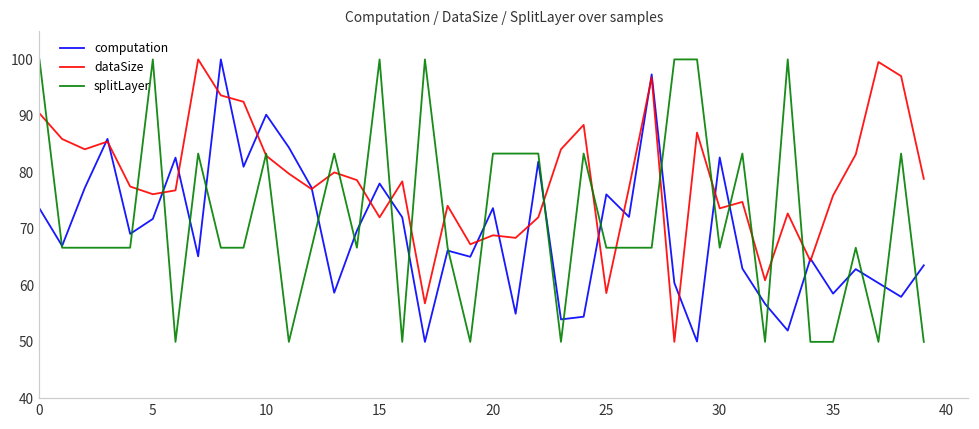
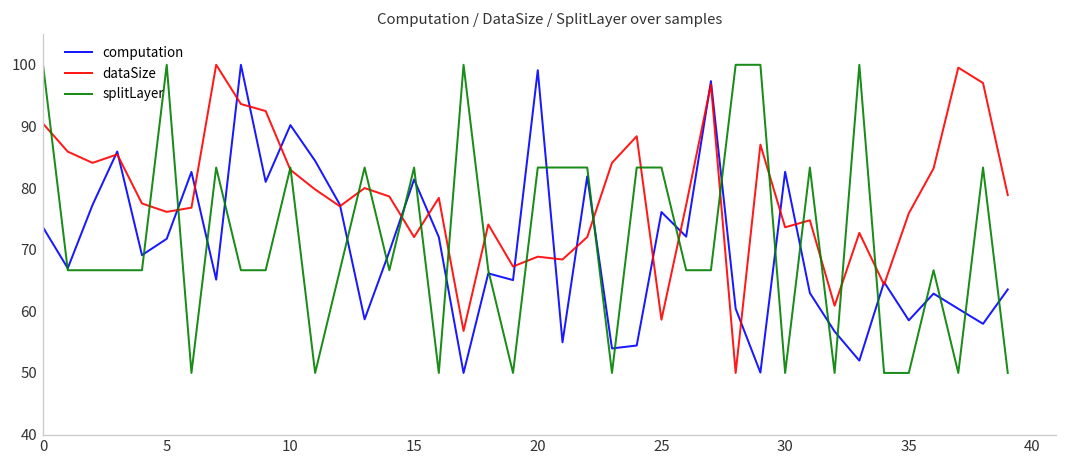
computation, 15: 78 -> 81
splitLayer, 15: 100 -> 83
computation, 20: 74 -> 99
splitLayer, 25: 67 -> 83
splitLayer, 30: 67 -> 50
